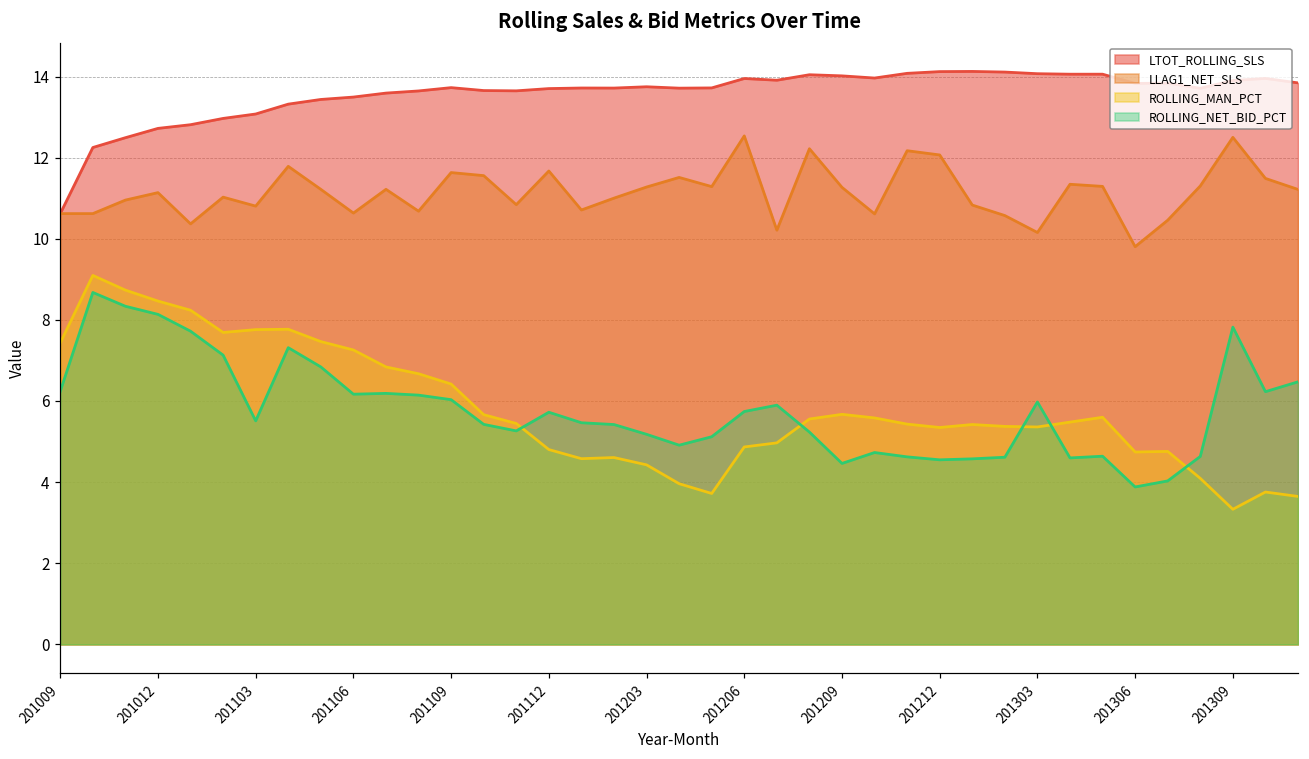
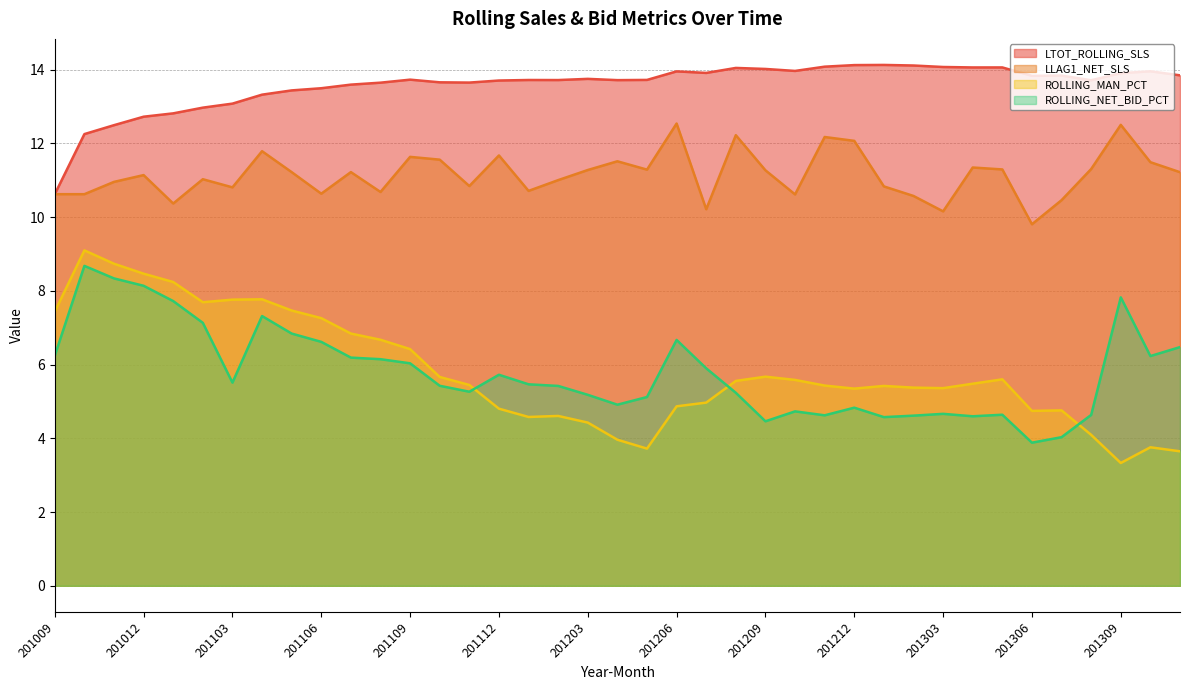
ROLLING_NET_BID_PCT, 201106: 6.2 -> 6.6
ROLLING_NET_BID_PCT, 201206: 5.7 -> 6.7
ROLLING_NET_BID_PCT, 201212: 4.6 -> 4.8
ROLLING_NET_BID_PCT, 201303: 6.0 -> 4.7
